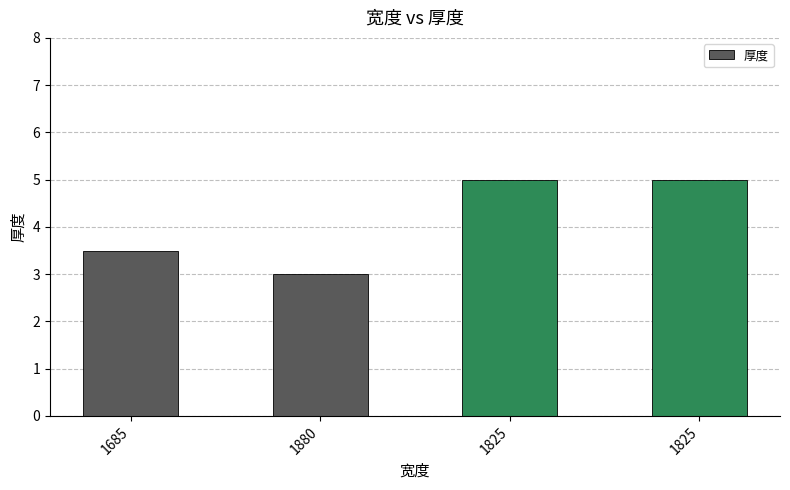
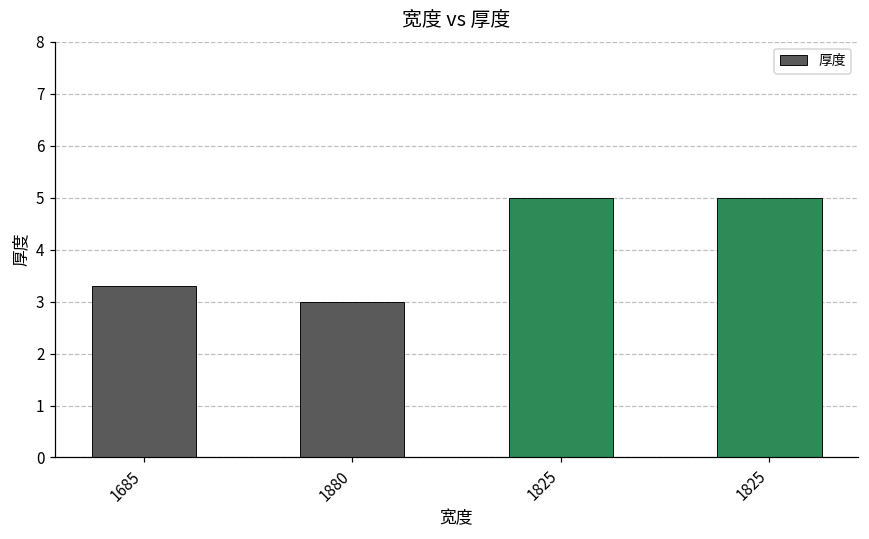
1685: 3.5 -> 3.3
